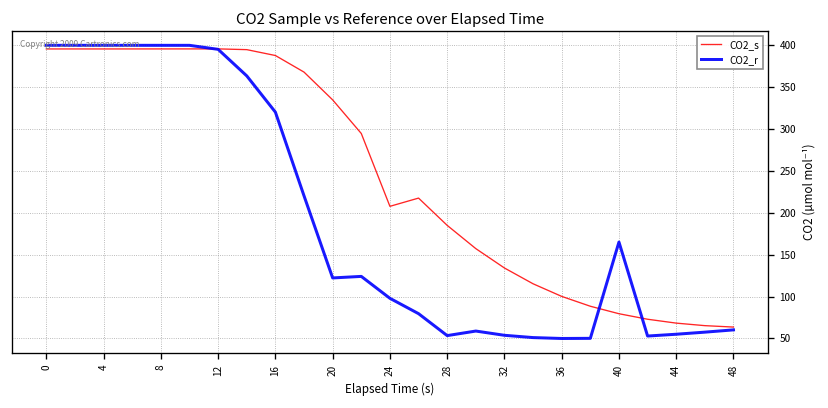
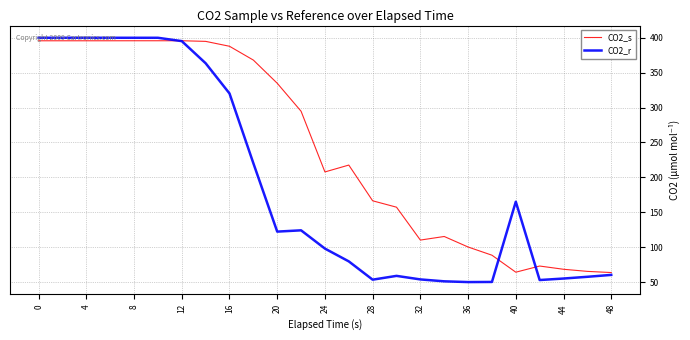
CO2_s, 28: 190 -> 170
CO2_s, 32: 130 -> 110
CO2_s, 40: 80 -> 60
